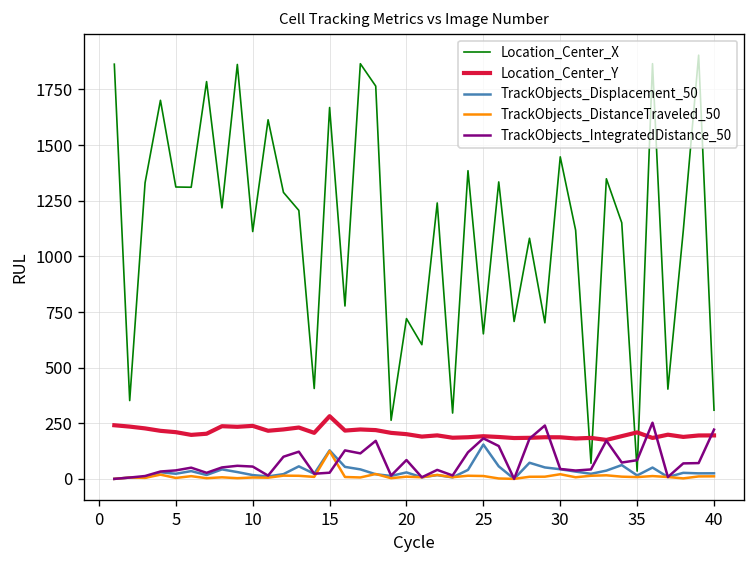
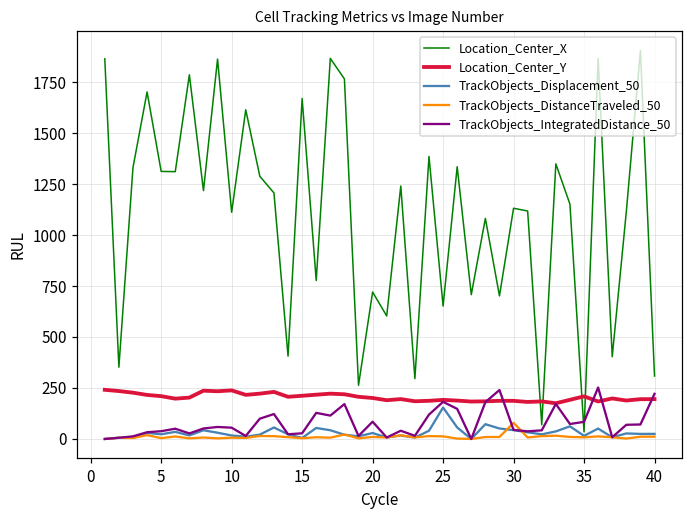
Location_Center_Y, 15: 280 -> 210
TrackObjects_Displacement_50, 15: 130 -> 10
TrackObjects_DistanceTraveled_50, 15: 120 -> 0
Location_Center_X, 30: 1450 -> 1130
TrackObjects_DistanceTraveled_50, 30: 20 -> 80
